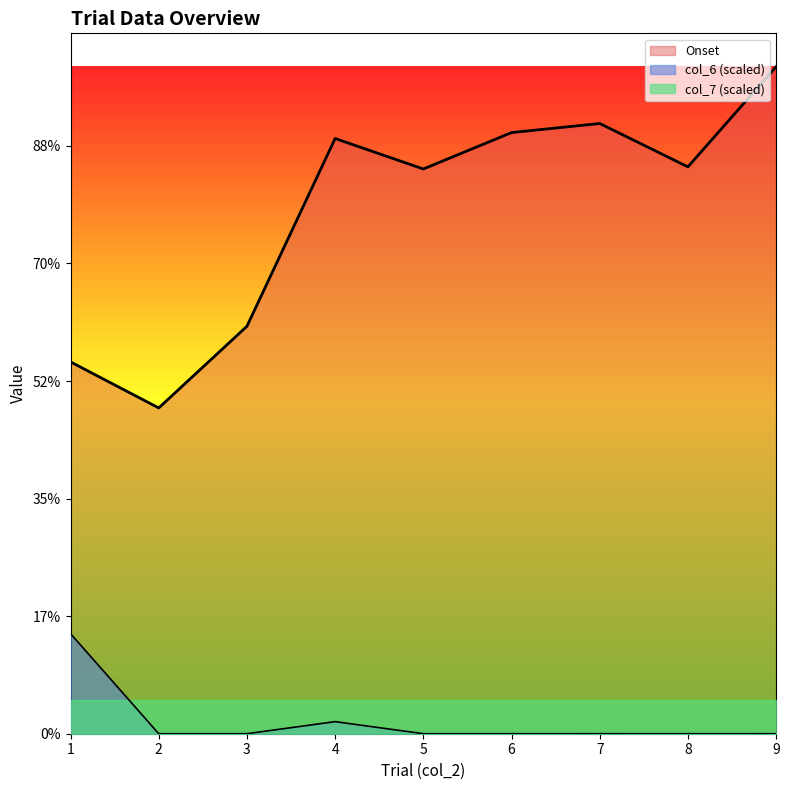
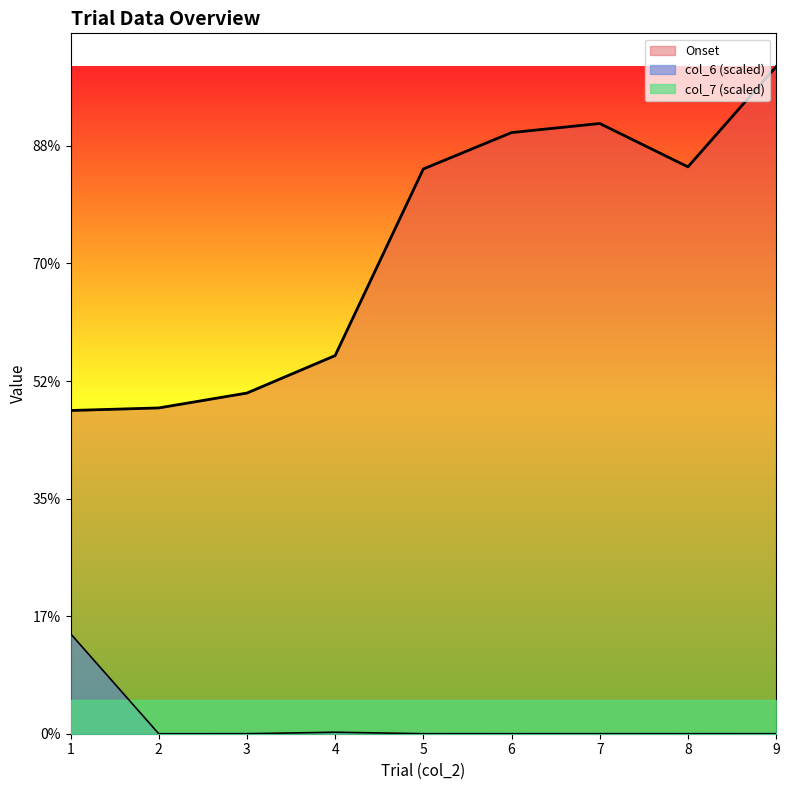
Onset, 1: 56% -> 48%
Onset, 3: 61% -> 51%
Onset, 4: 89% -> 57%
col_6 (scaled), 4: 2% -> 0%
